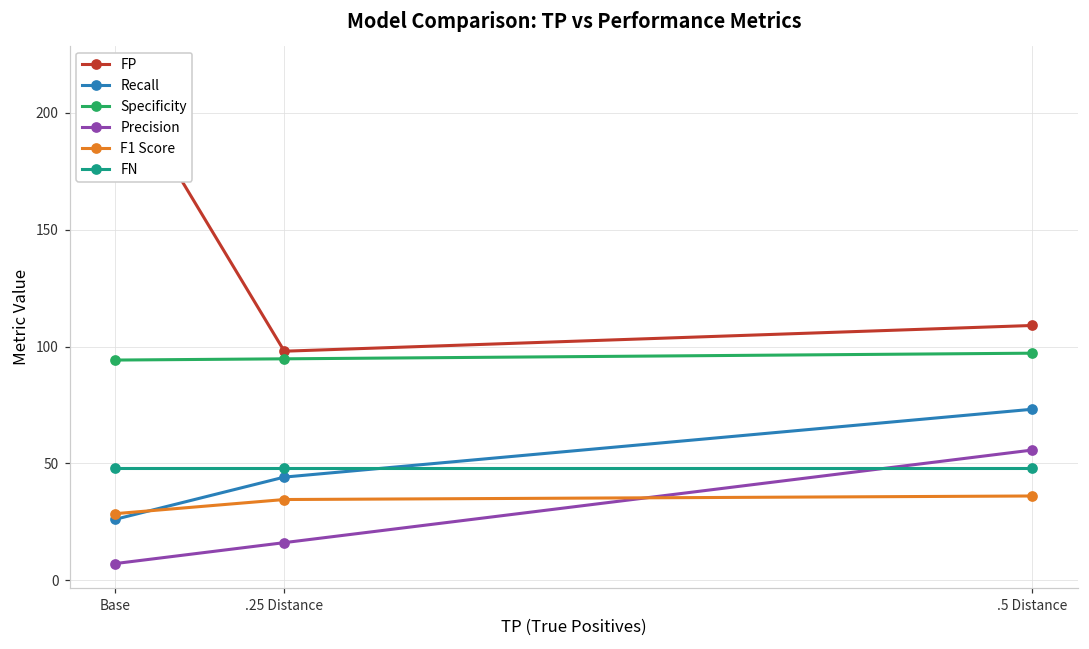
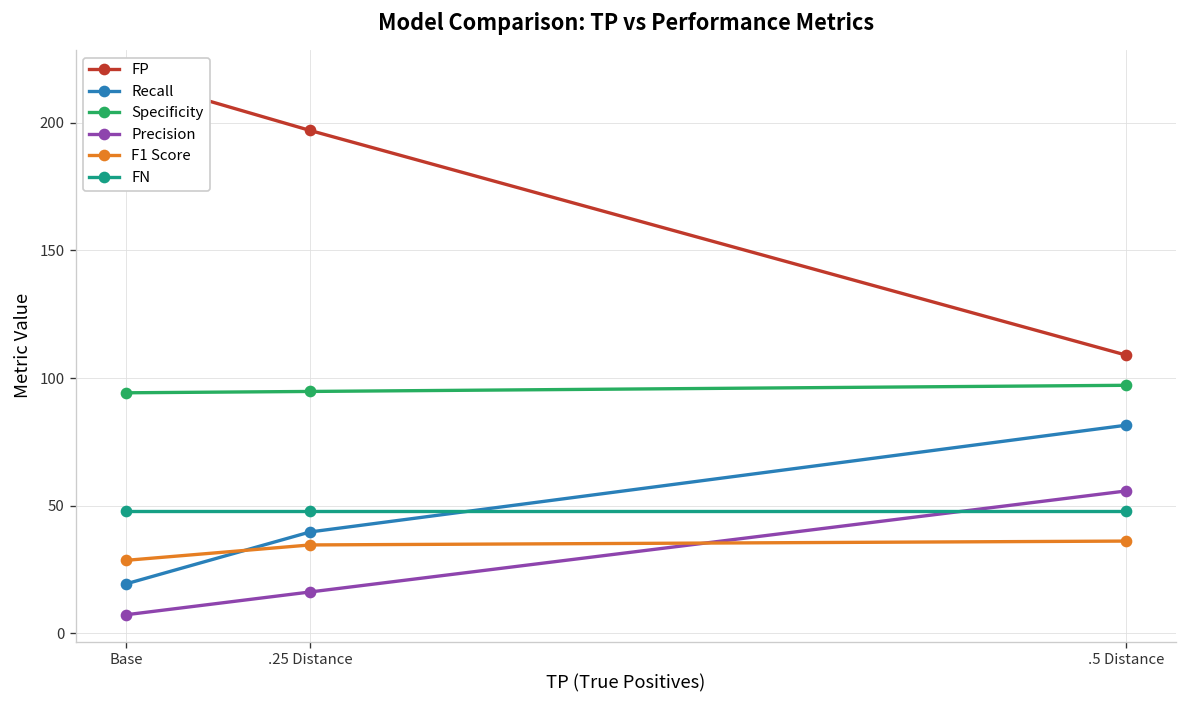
Recall, Base: 26 -> 19
FP, .25 Distance: 98 -> 197
Recall, .25 Distance: 44 -> 40
Recall, .5 Distance: 73 -> 82
